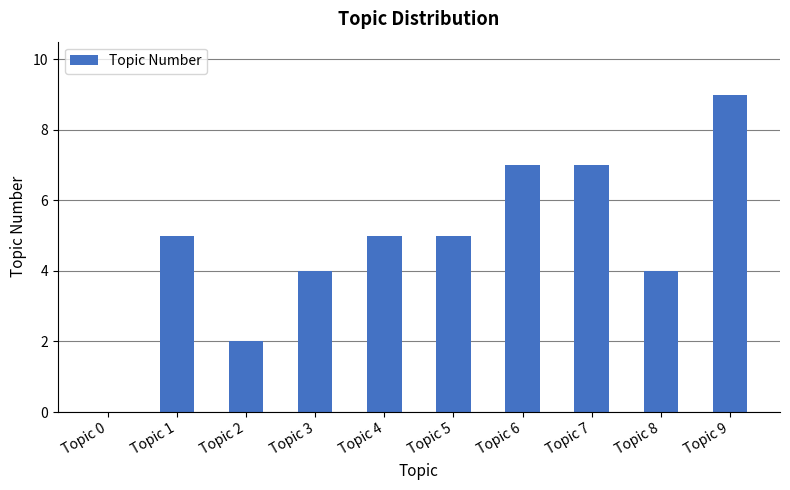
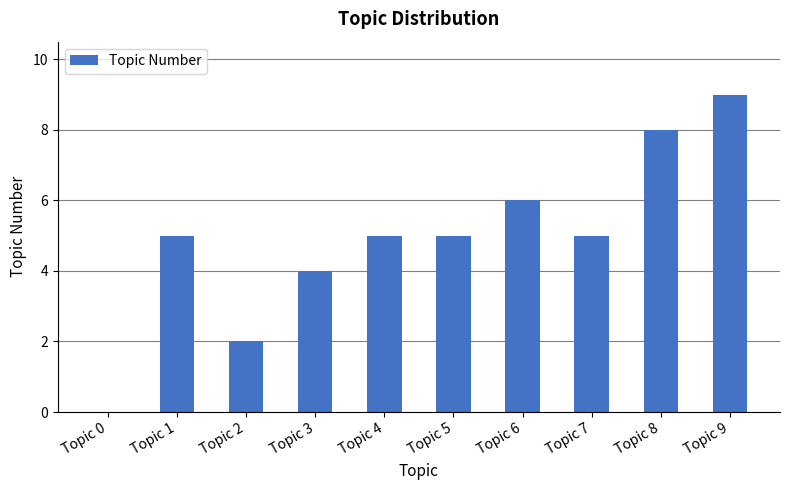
Topic 6: 7 -> 6
Topic 7: 7 -> 5
Topic 8: 4 -> 8
